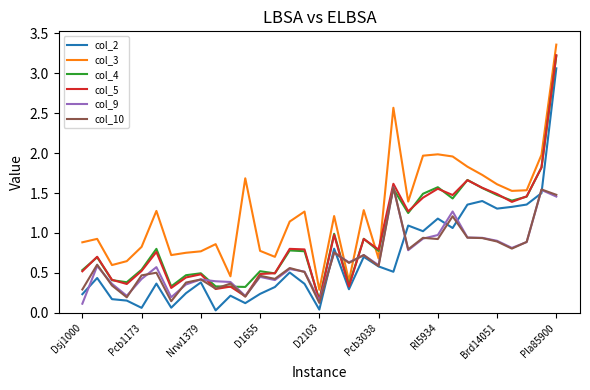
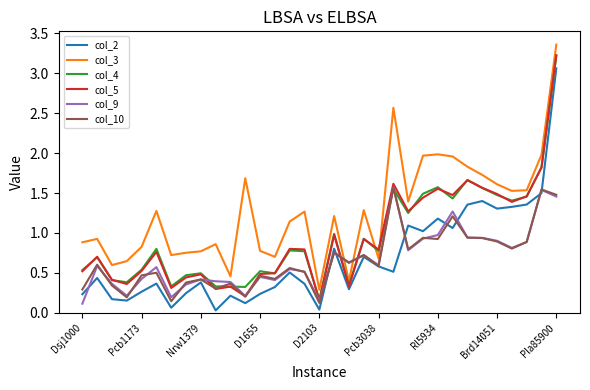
col_2, Pcb1173: 0.1 -> 0.3
